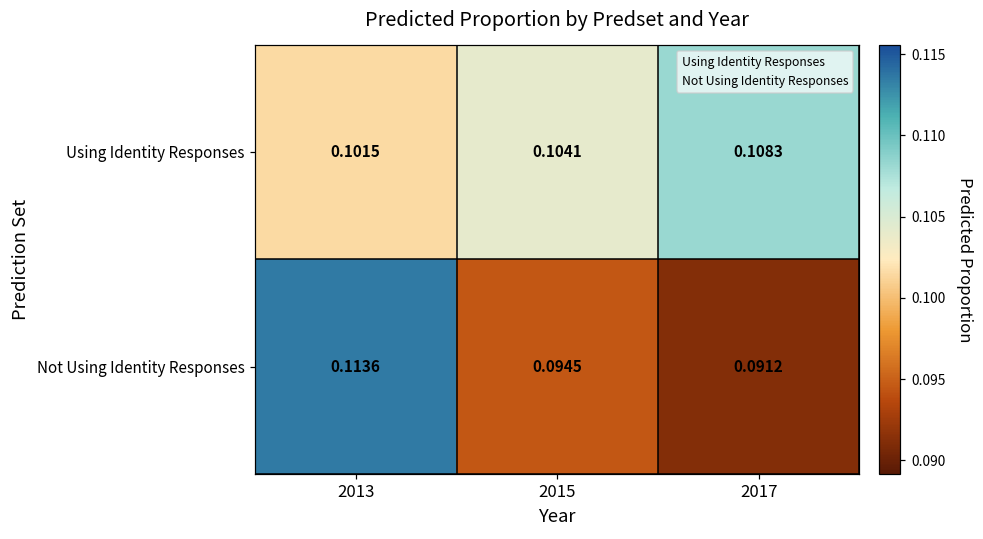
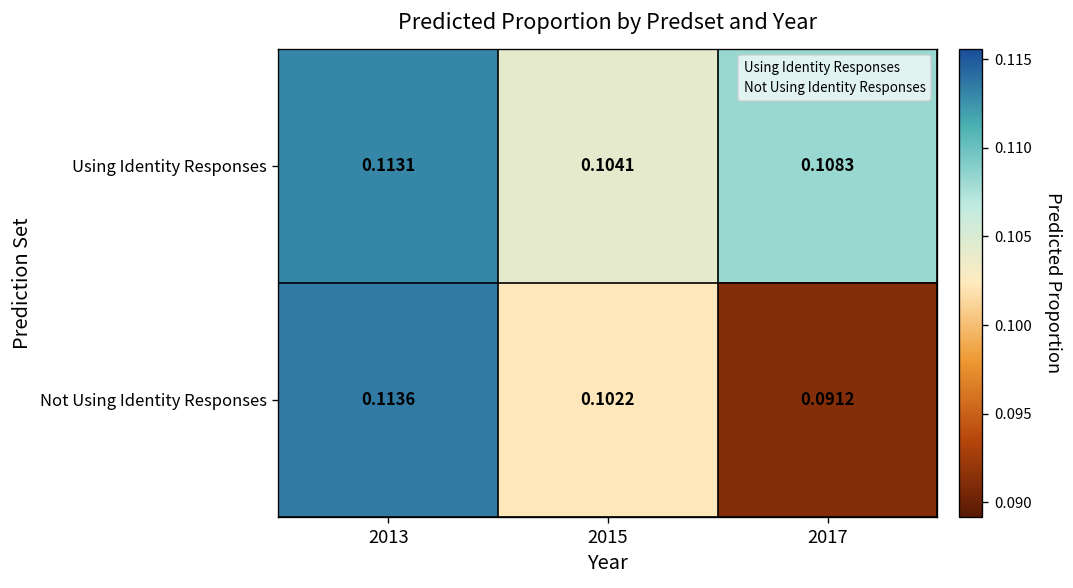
Using Identity Responses, 2013: 0.1015 -> 0.1131
Not Using Identity Responses, 2015: 0.0945 -> 0.1022
